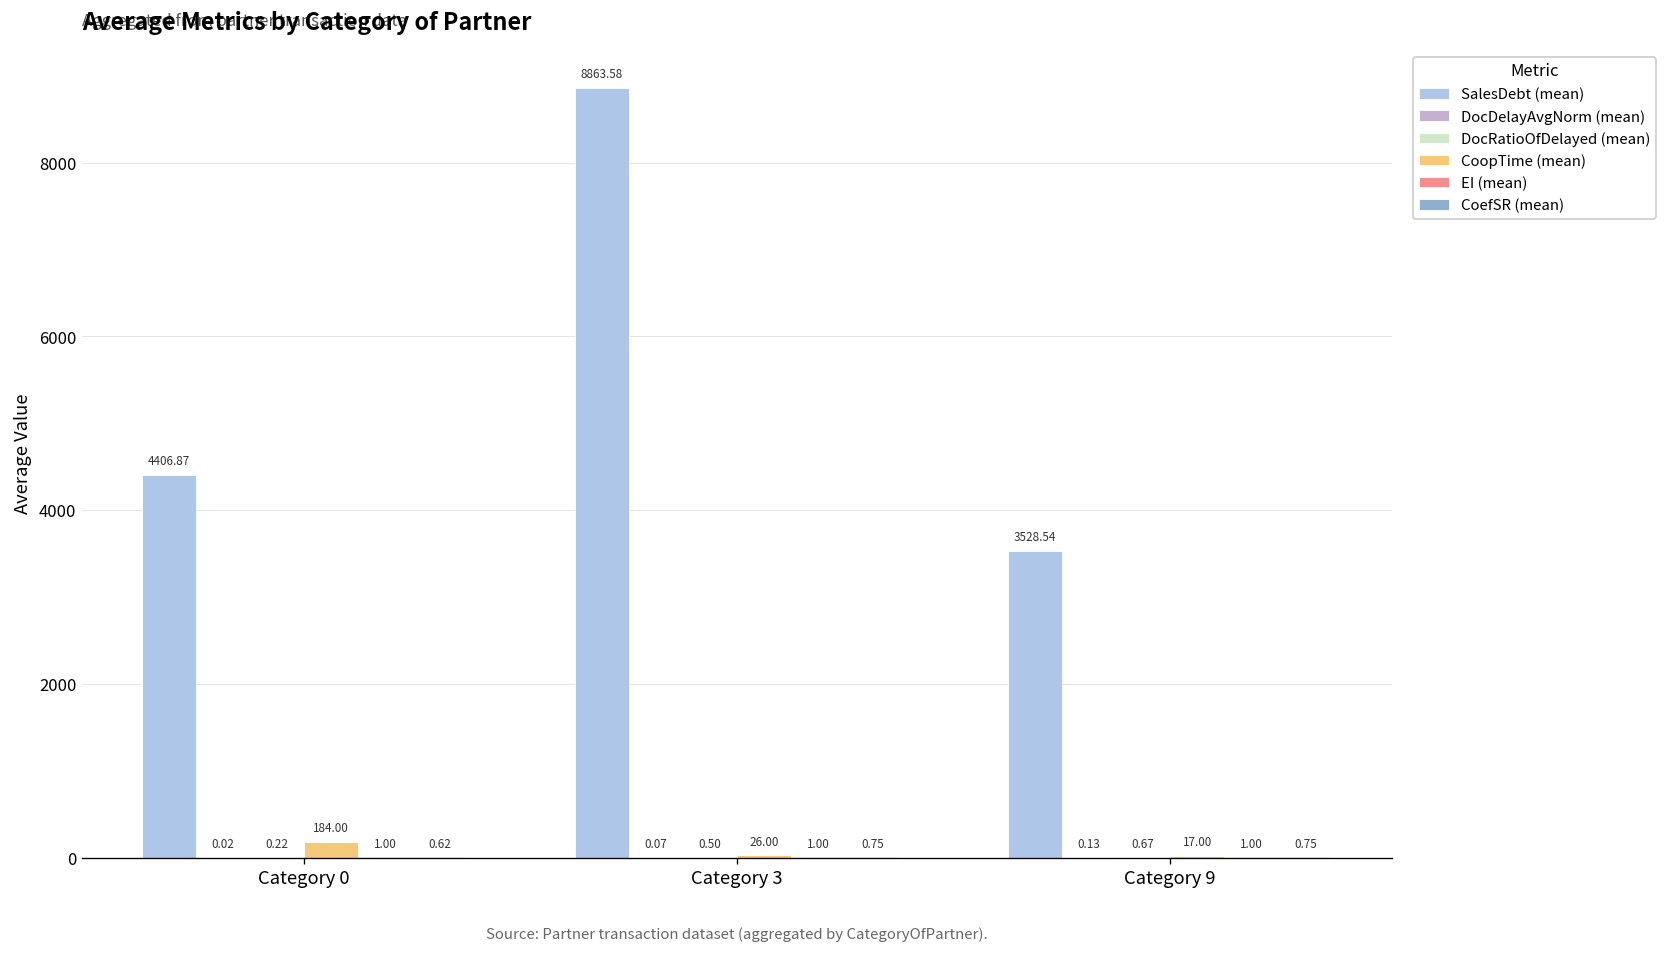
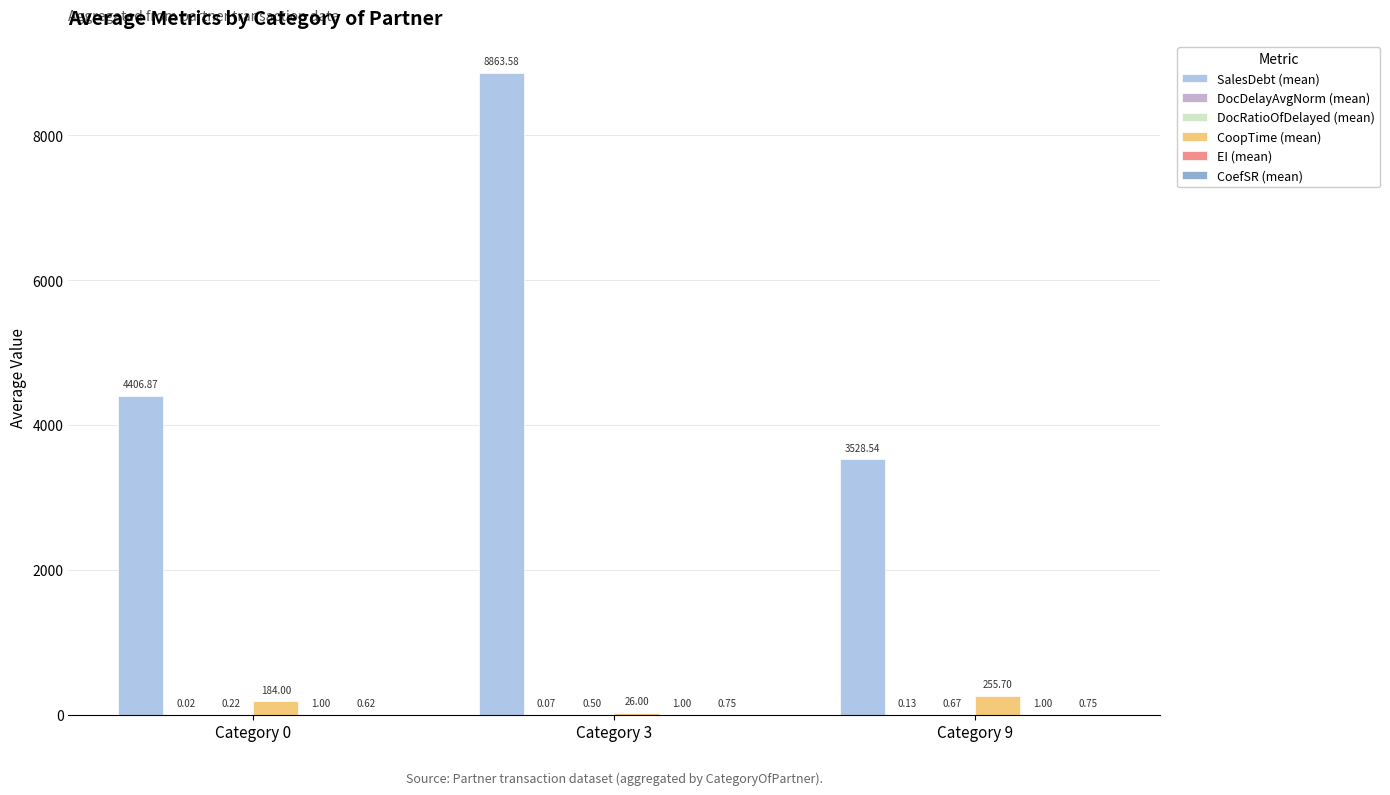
CoopTime (mean), Category 9: 17.00 -> 255.70
